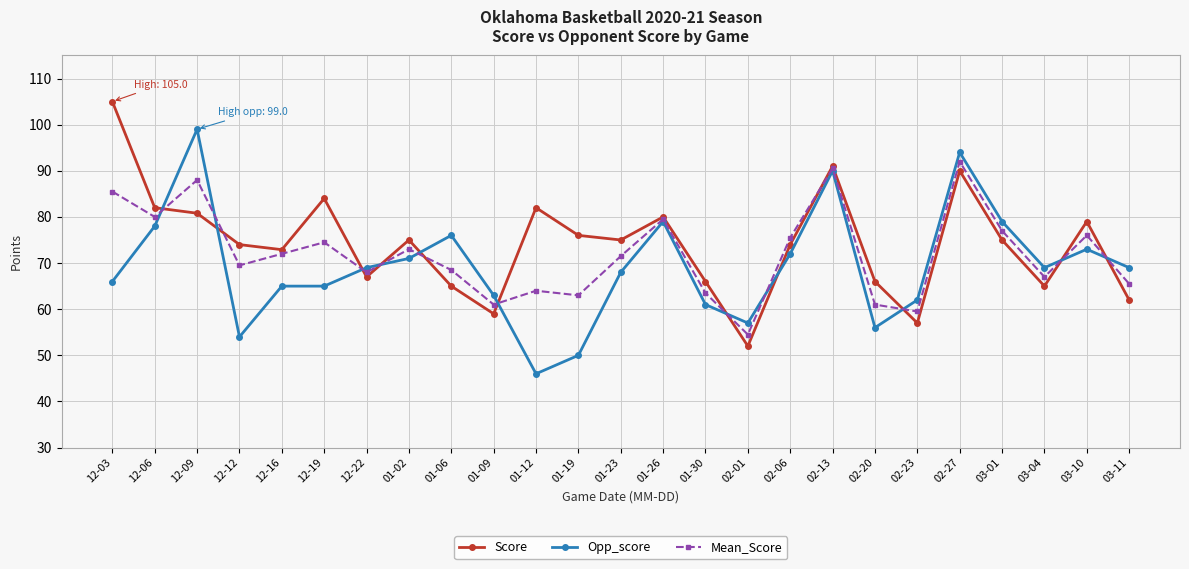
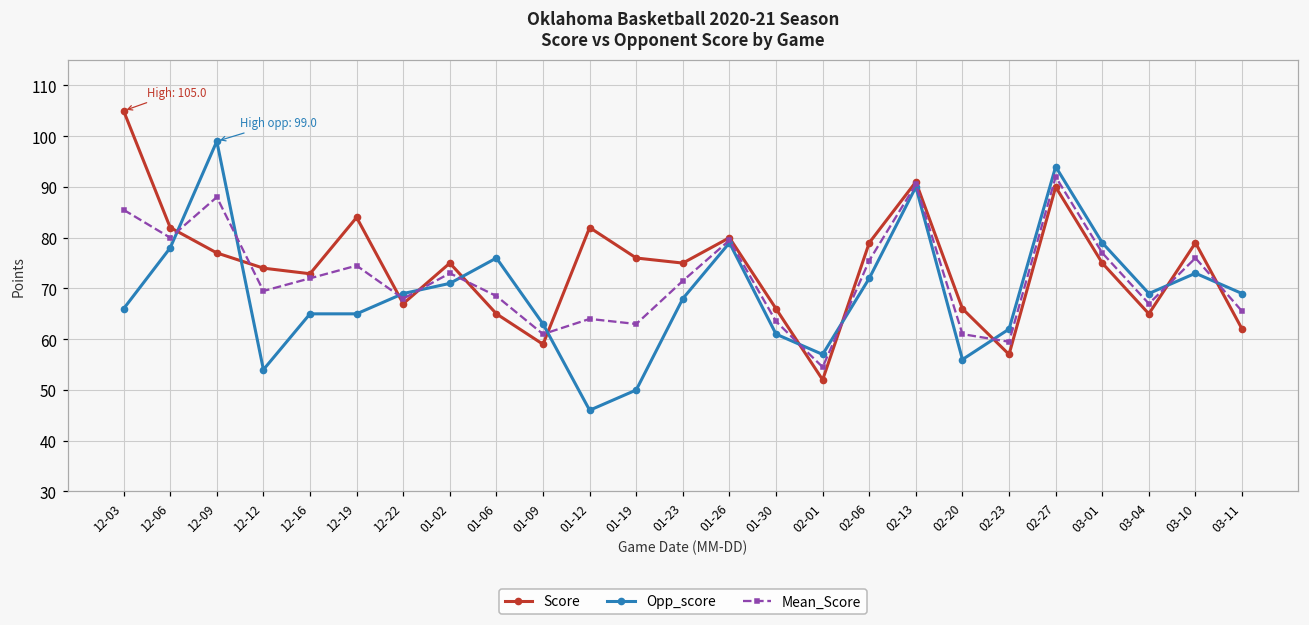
Score, 12-09: 81 -> 77
Score, 02-06: 74 -> 79
